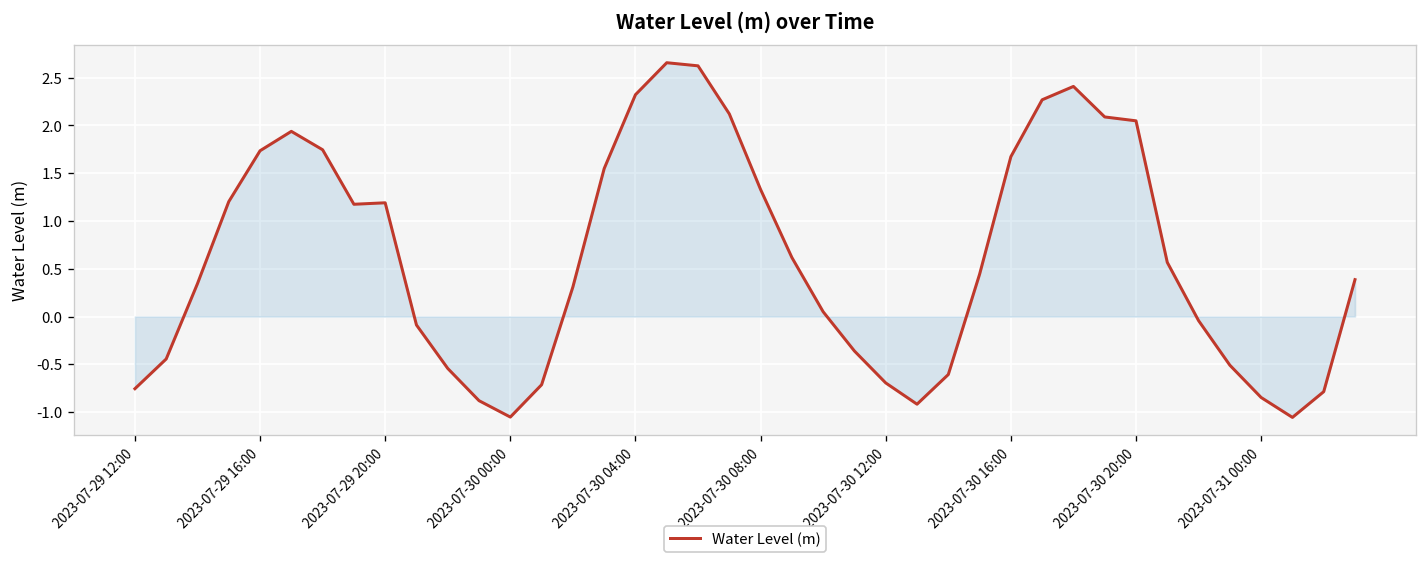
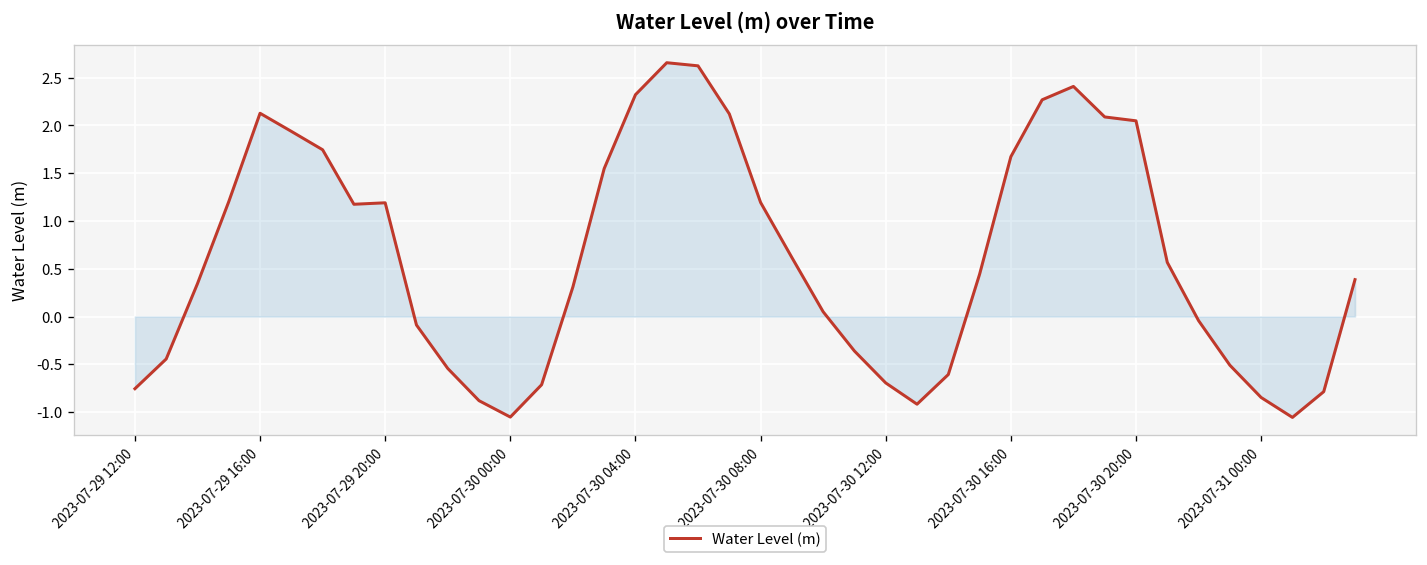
Water Level (m), 2023-07-29 16:00: 1.7 -> 2.1
Water Level (m), 2023-07-30 08:00: 1.3 -> 1.2
